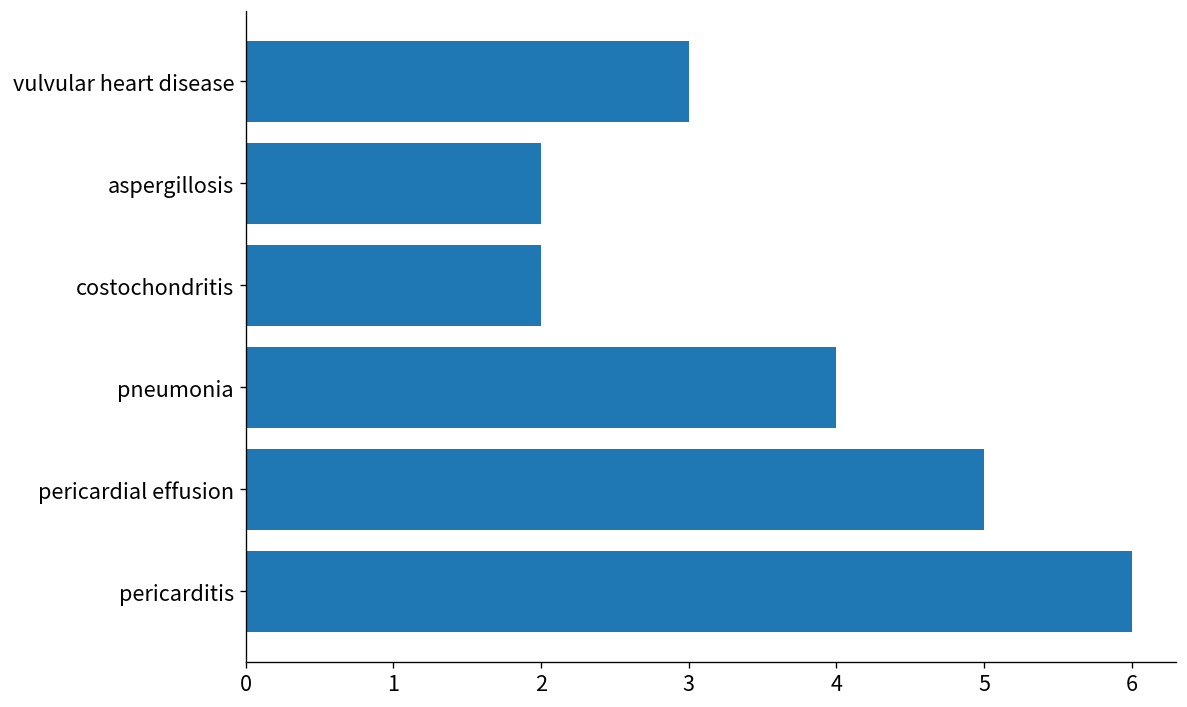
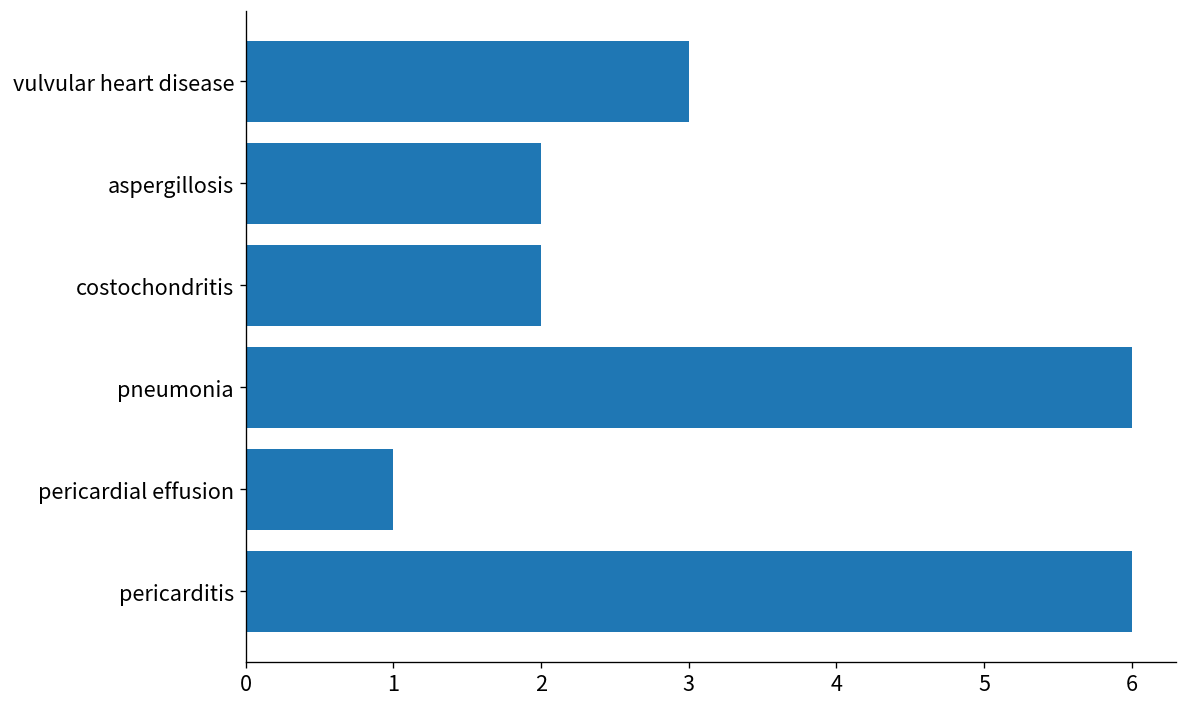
pneumonia: 4 -> 6
pericardial effusion: 5 -> 1
